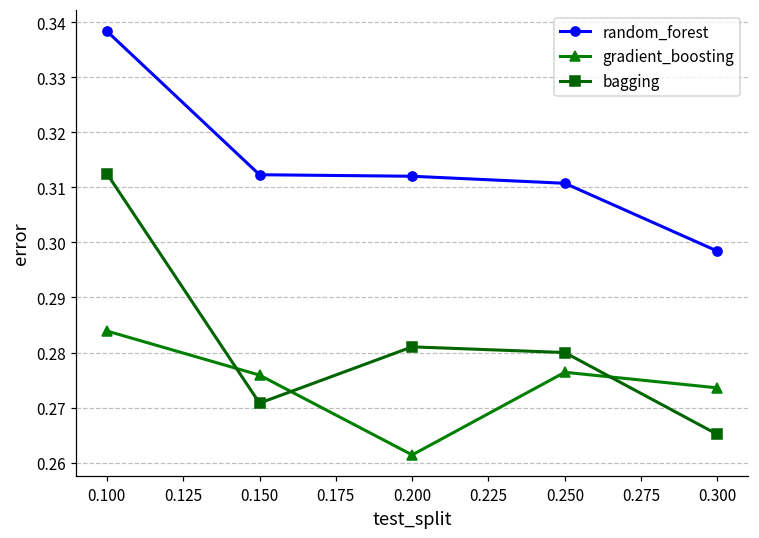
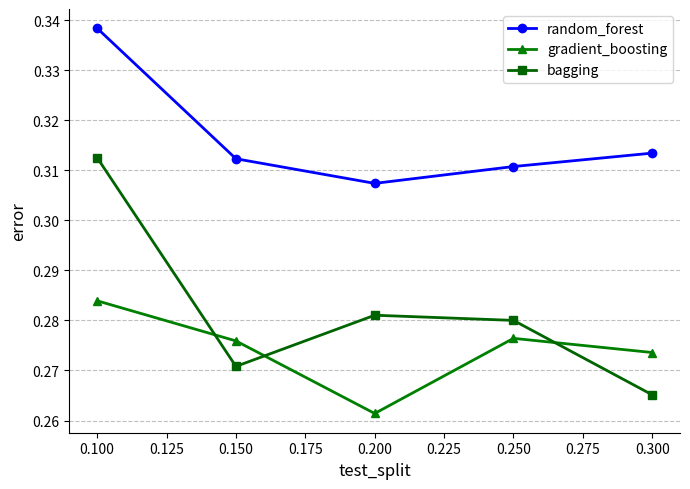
random_forest, 0.200: 0.312 -> 0.307
random_forest, 0.300: 0.298 -> 0.313
